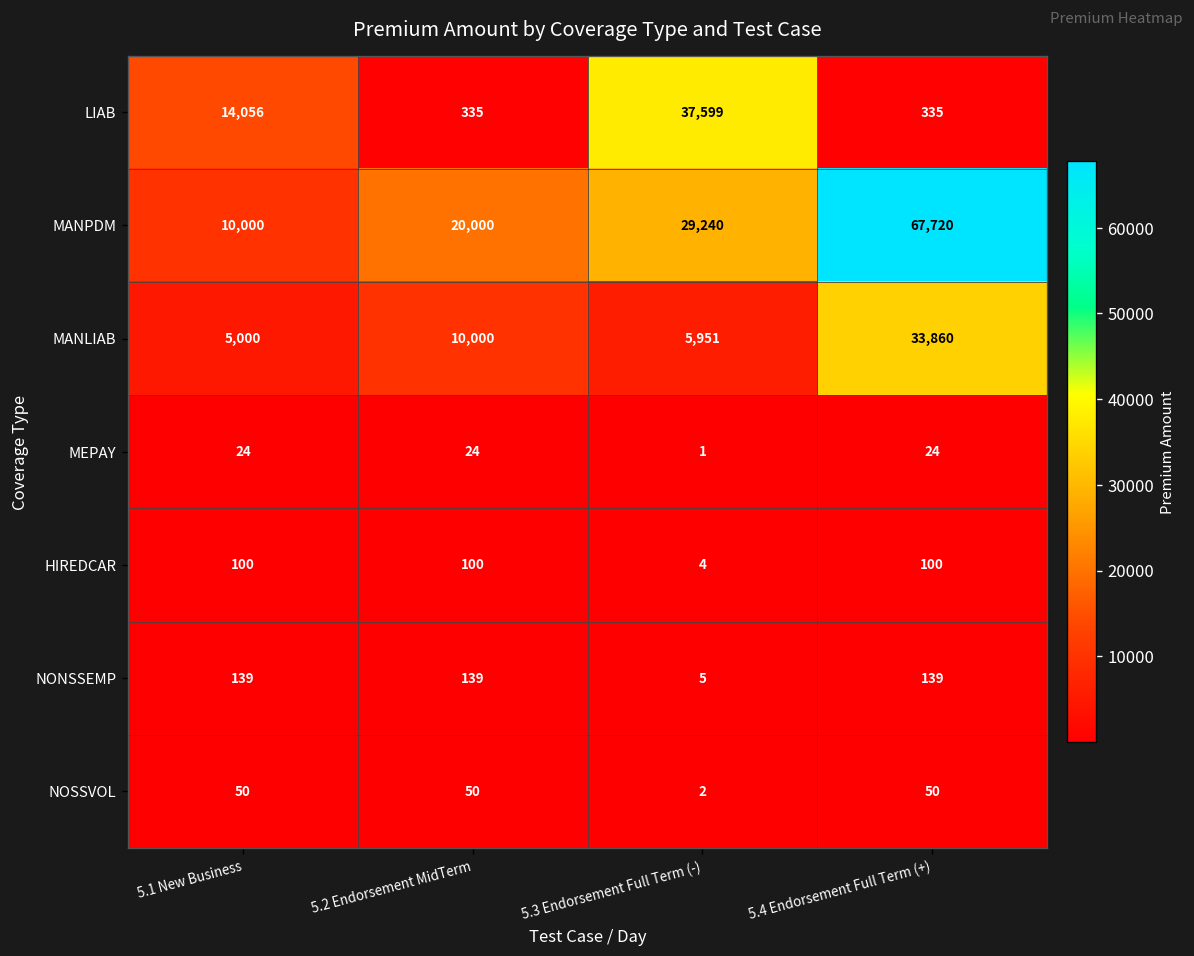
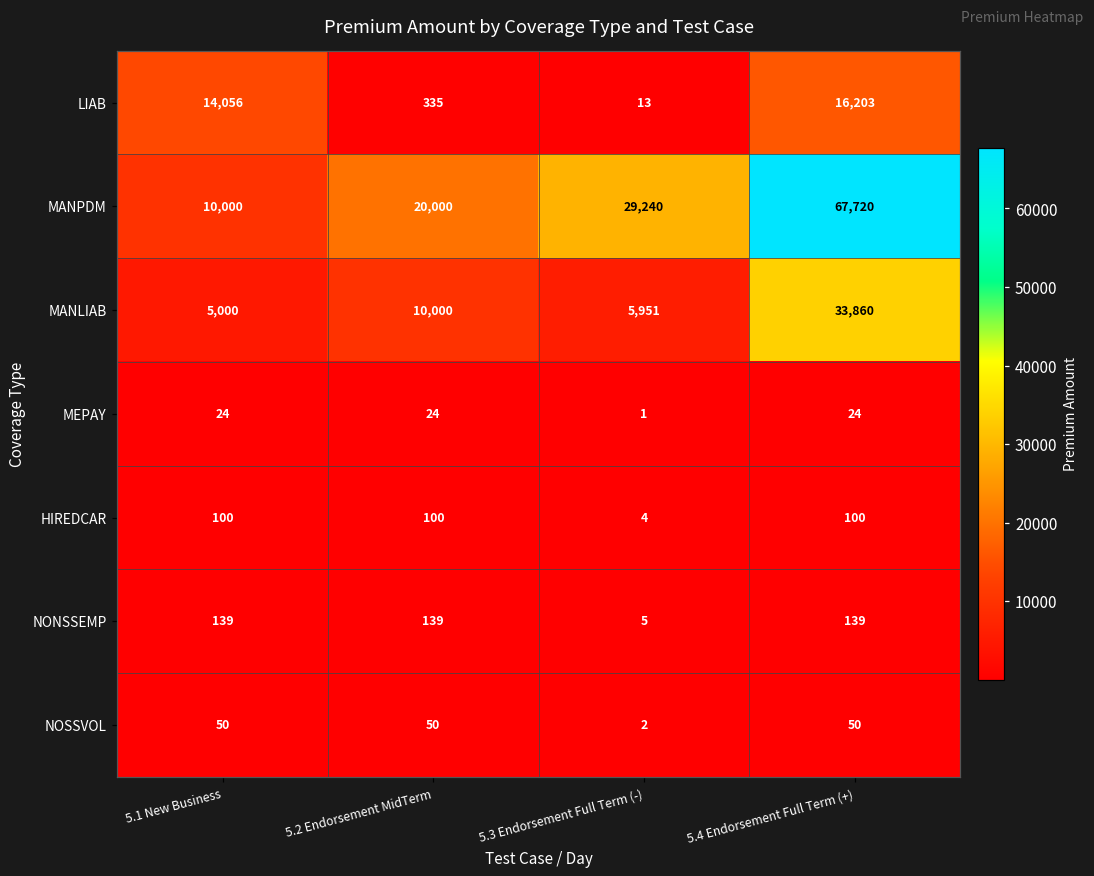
LIAB, 5.3 Endorsement Full Term (-): 37,599 -> 13
LIAB, 5.4 Endorsement Full Term (+): 335 -> 16,203
